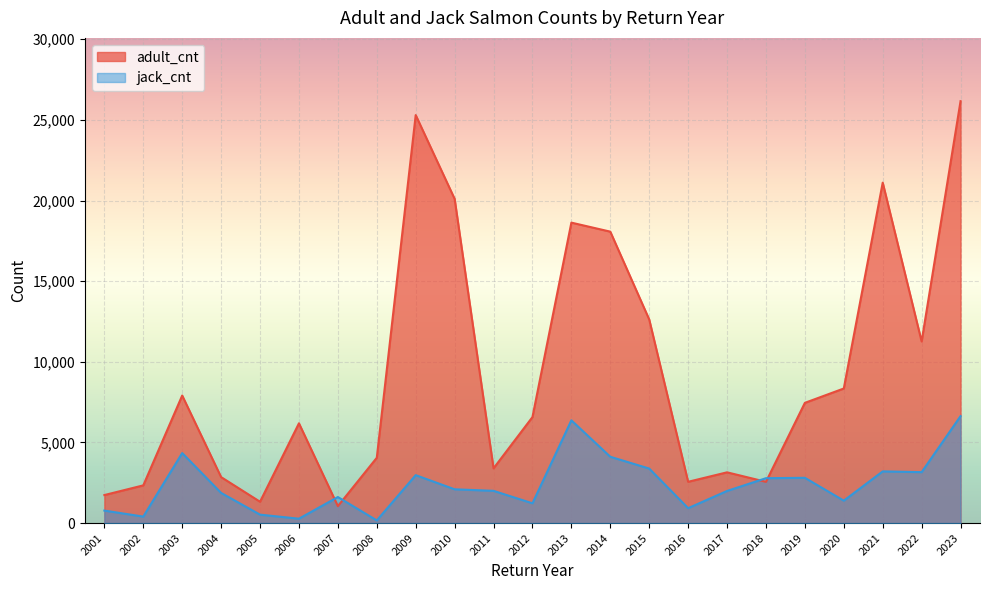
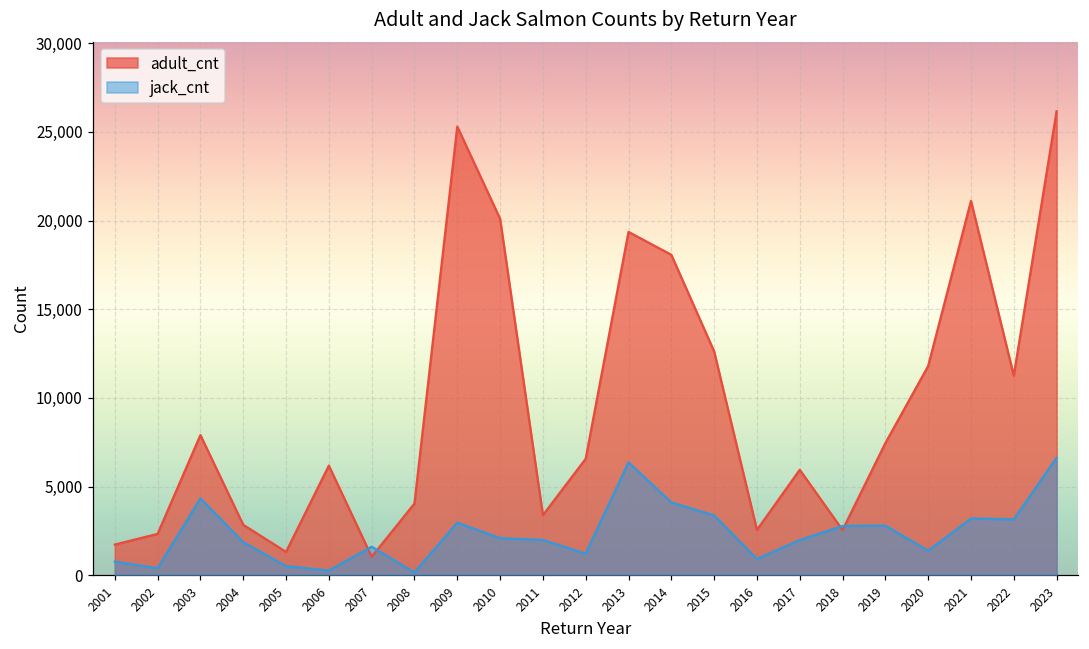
adult_cnt, 2013: 18,600 -> 19,400
adult_cnt, 2017: 3,100 -> 6,000
adult_cnt, 2020: 8,300 -> 11,800
